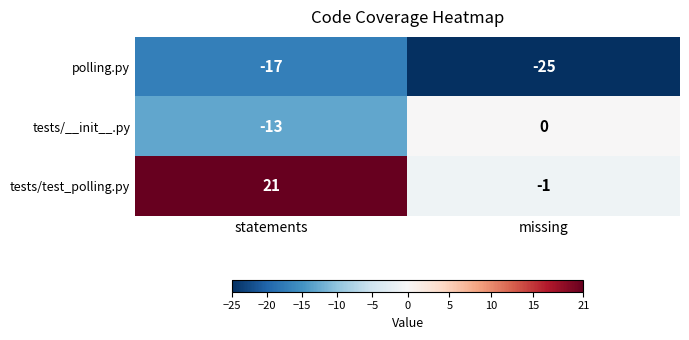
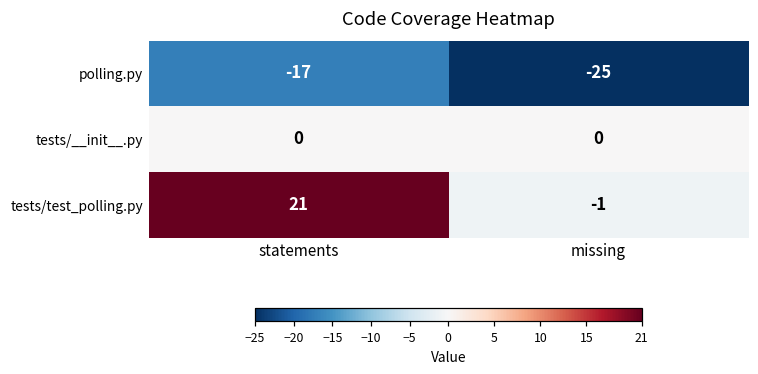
tests/__init__.py, statements: -13 -> 0
